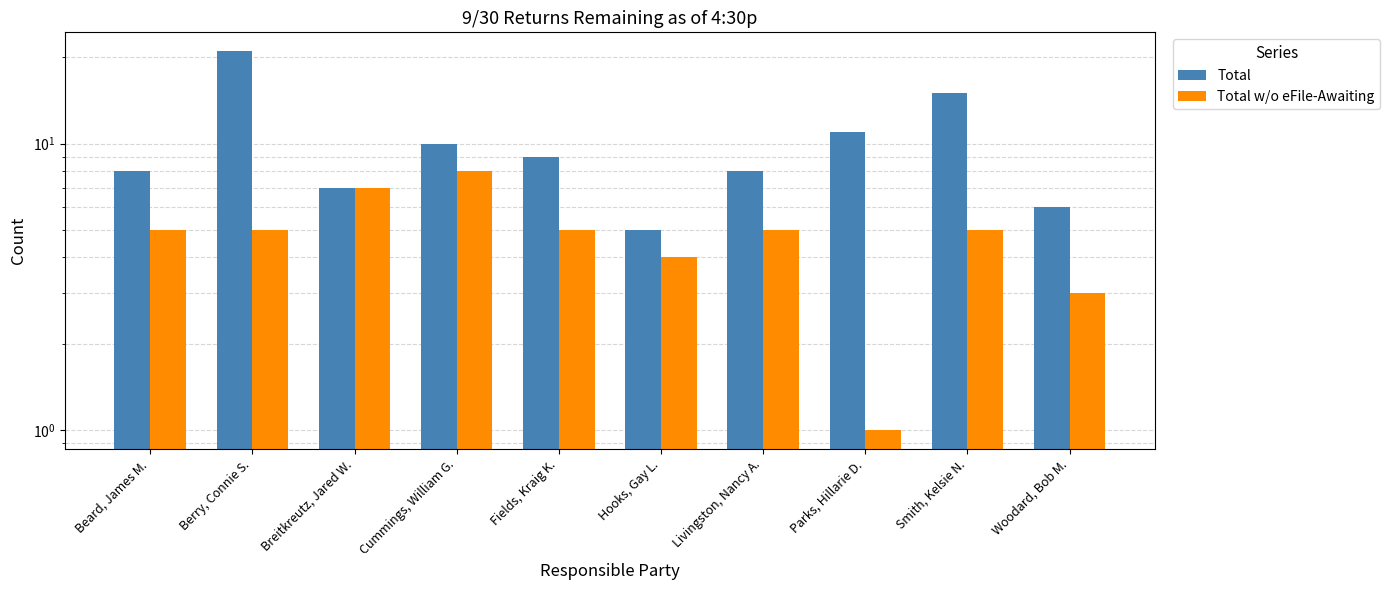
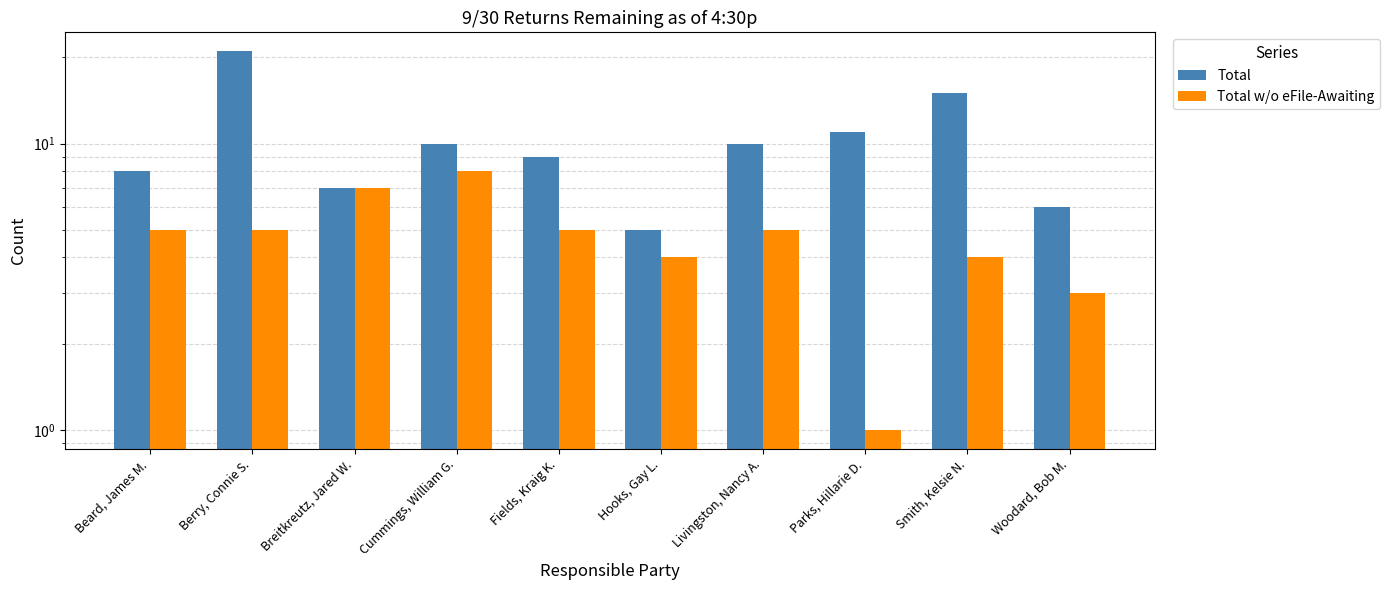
Total, Livingston, Nancy A.: 8 -> 10
Total w/o eFile-Awaiting, Smith, Kelsie N.: 5 -> 4
